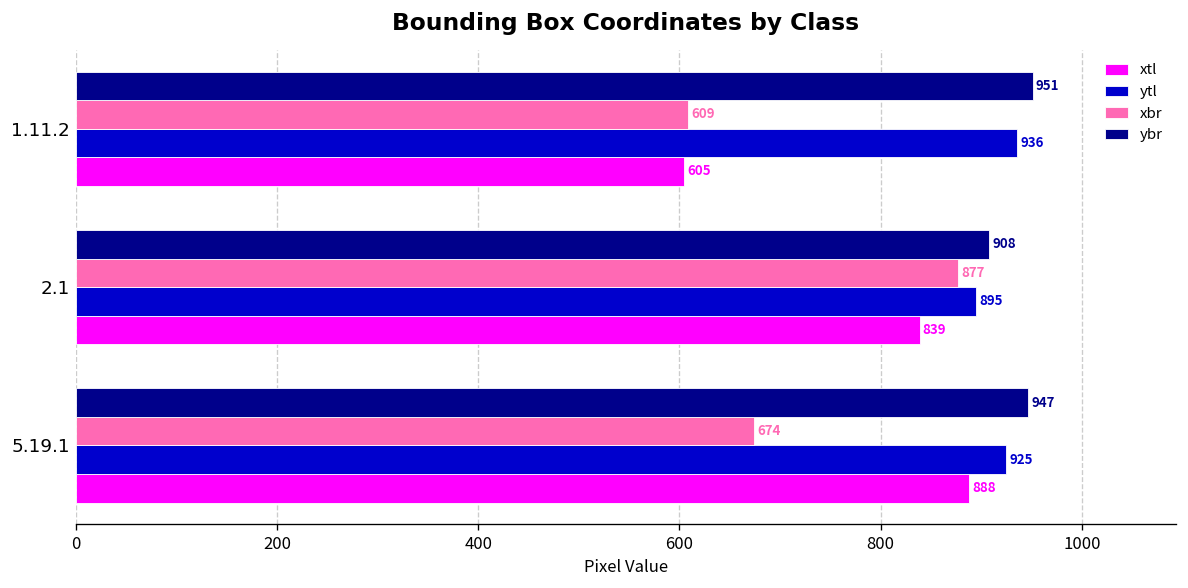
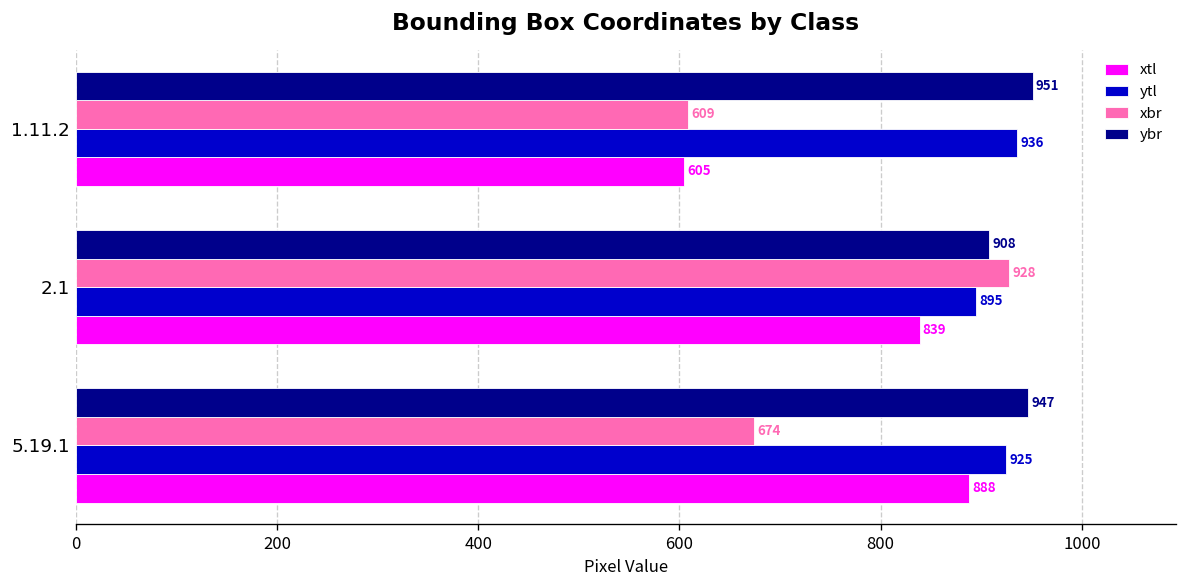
xbr, 2.1: 877 -> 928
